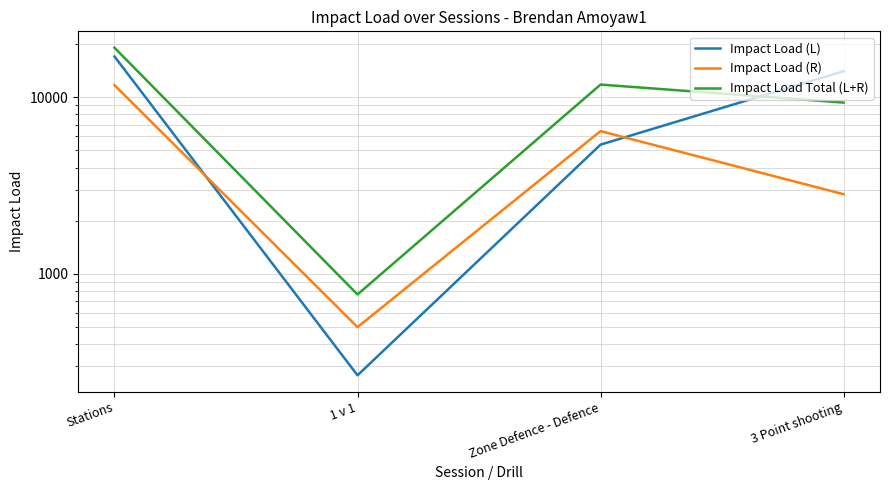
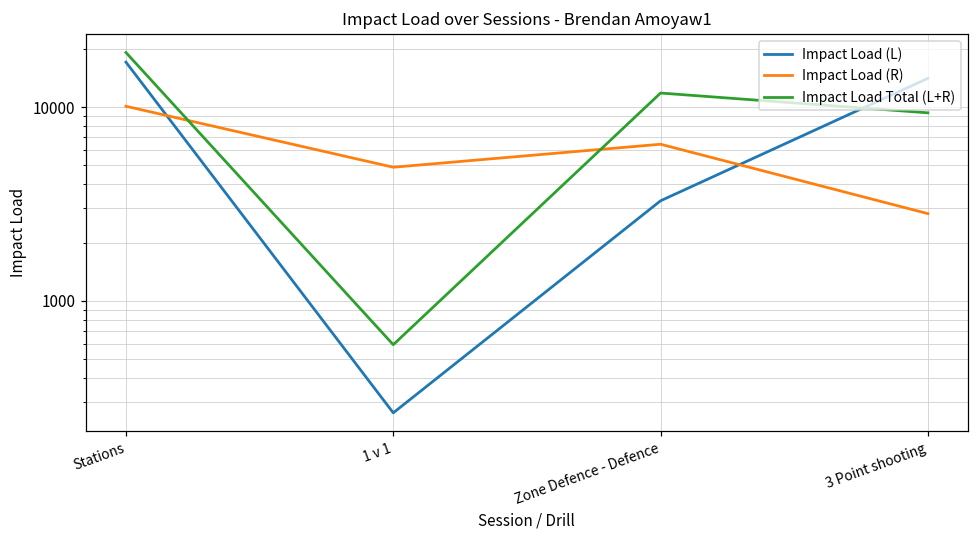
Impact Load (R), Stations: 12000 -> 10000
Impact Load (R), 1 v 1: 500 -> 4900
Impact Load Total (L+R), 1 v 1: 760 -> 590
Impact Load (L), Zone Defence - Defence: 5400 -> 3300
